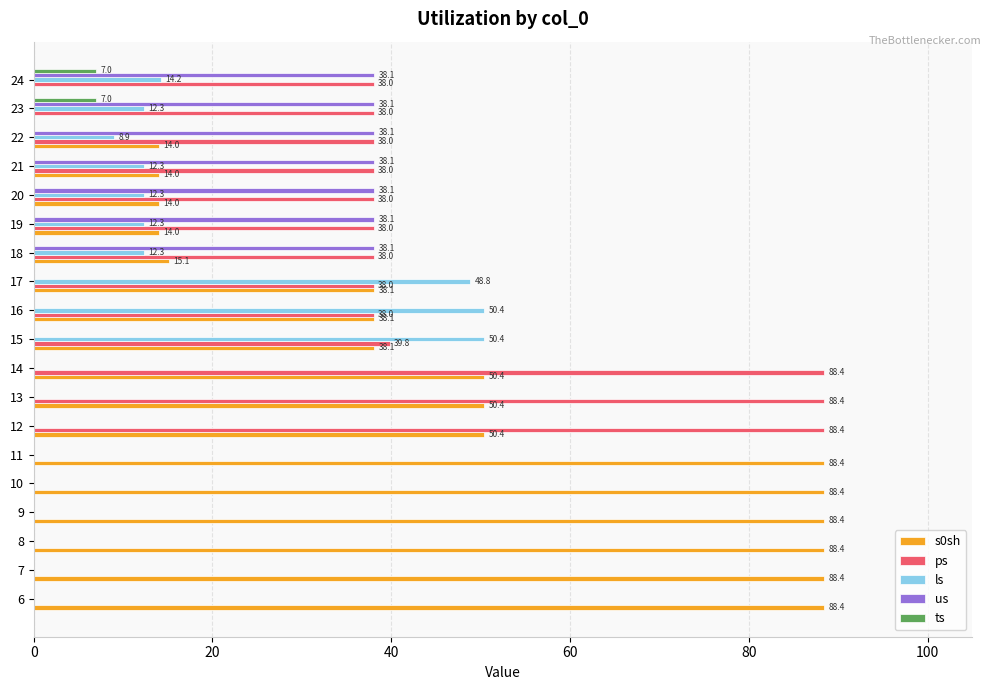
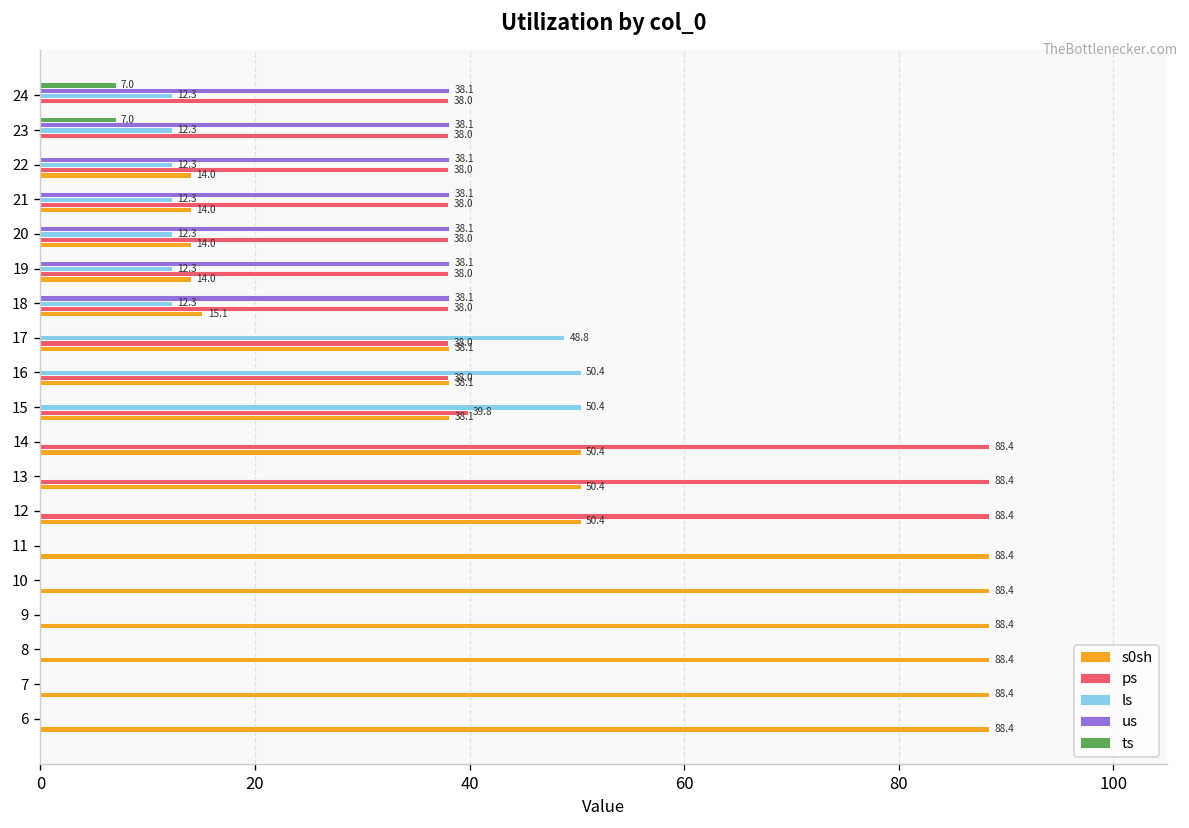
ls, 24: 14.2 -> 12.3
ls, 22: 8.9 -> 12.3
